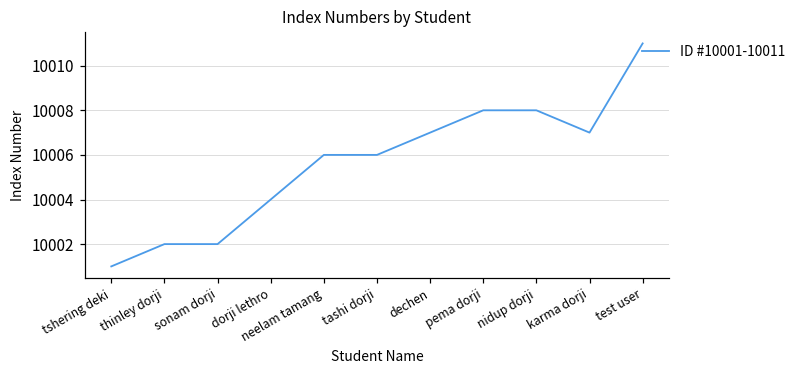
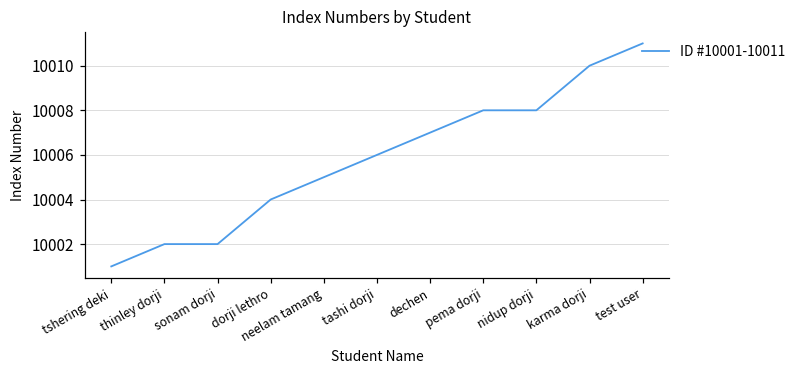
neelam tamang: 10006 -> 10005
karma dorji: 10007 -> 10010
